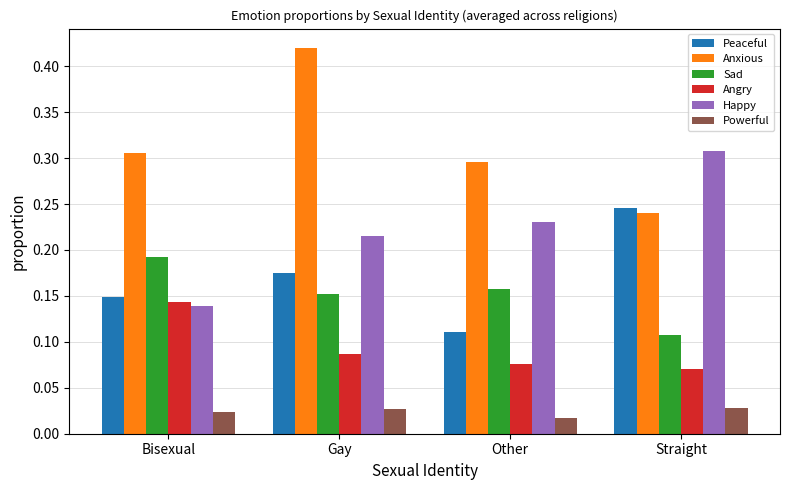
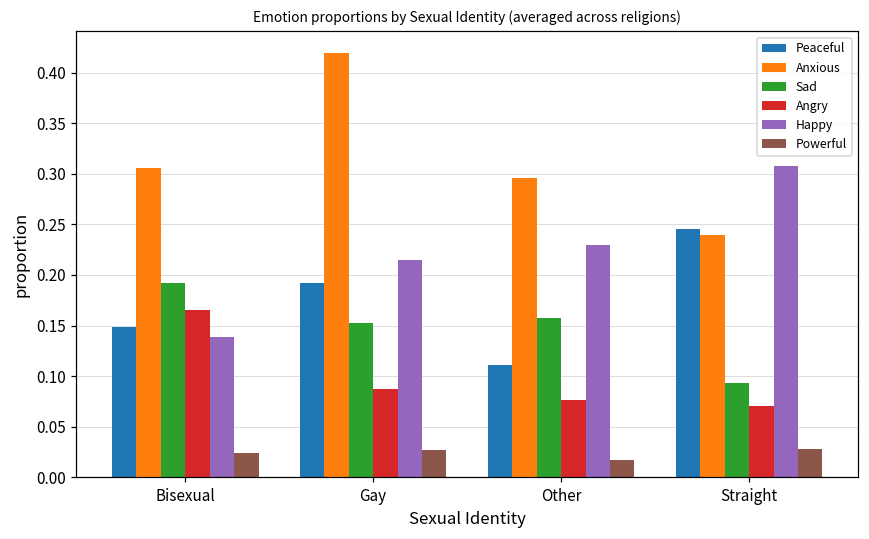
Angry, Bisexual: 0.14 -> 0.17
Peaceful, Gay: 0.18 -> 0.19
Sad, Straight: 0.11 -> 0.09
